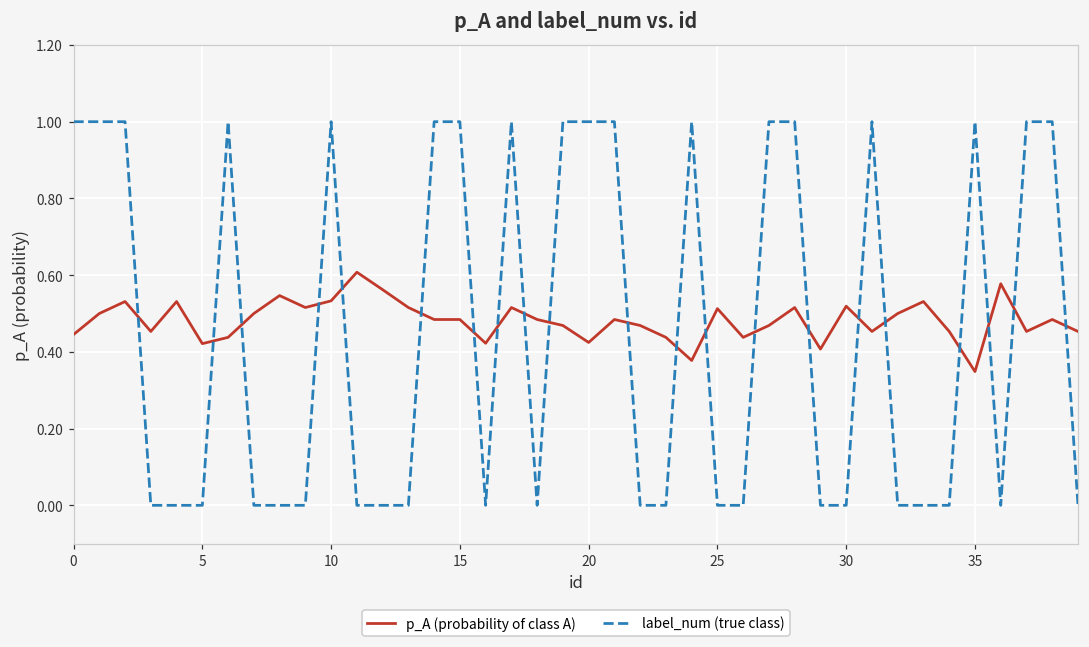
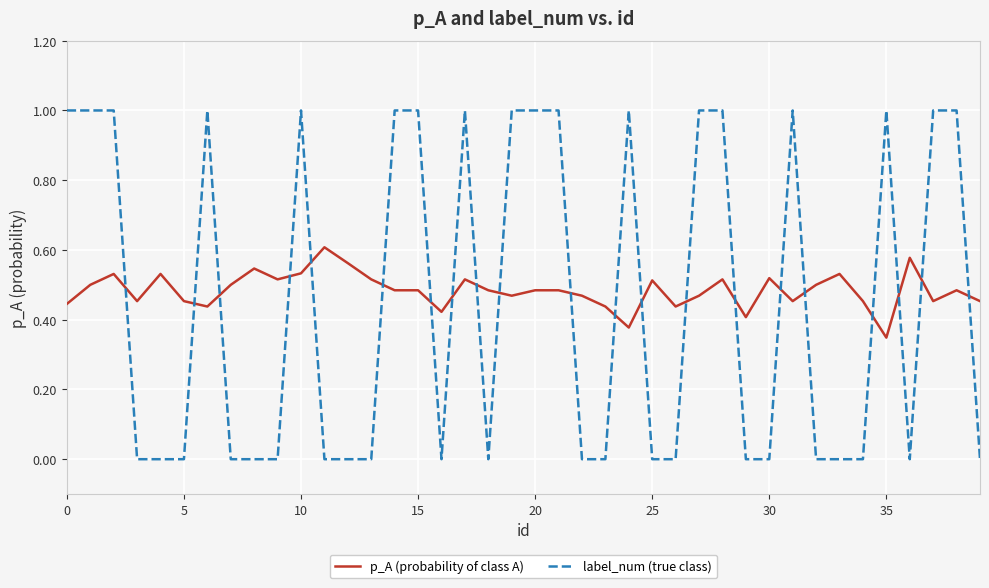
p_A (probability of class A), 5: 0.42 -> 0.45
p_A (probability of class A), 20: 0.42 -> 0.48
